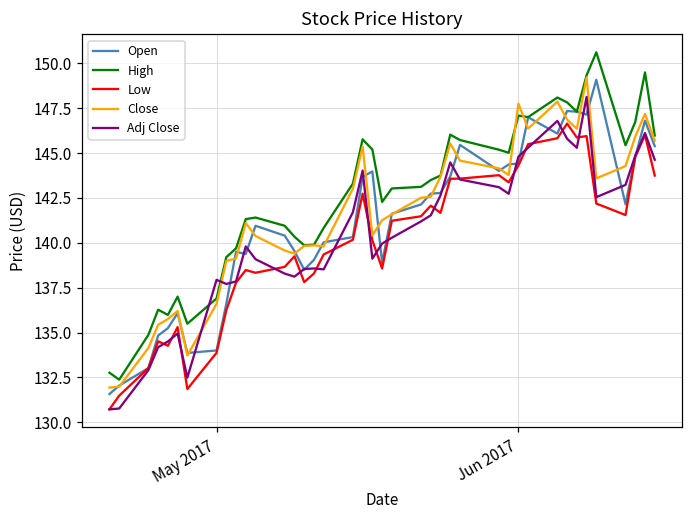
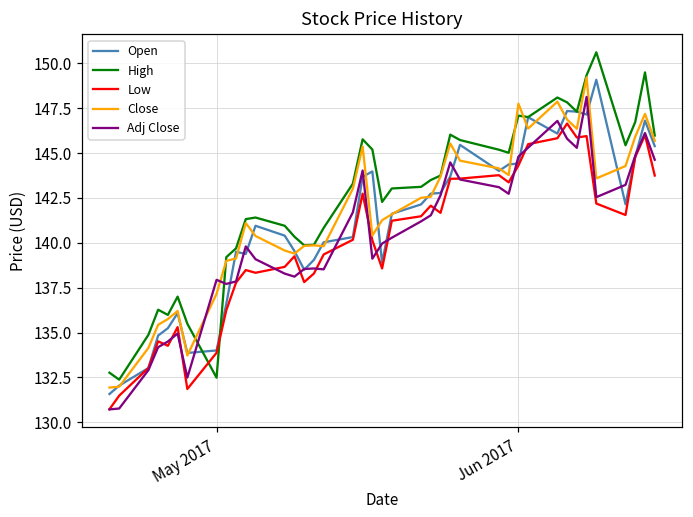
High, May 2017: 136.9 -> 132.5
Close, May 2017: 136.6 -> 137.2
